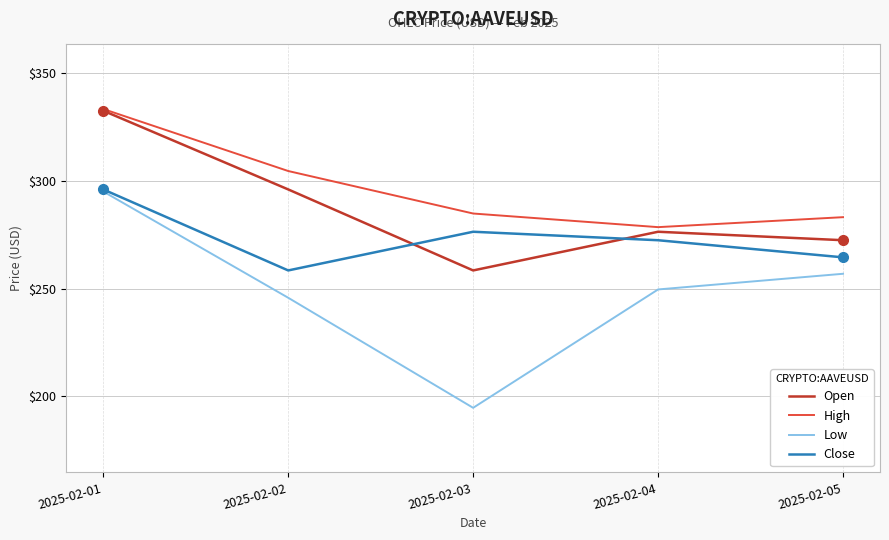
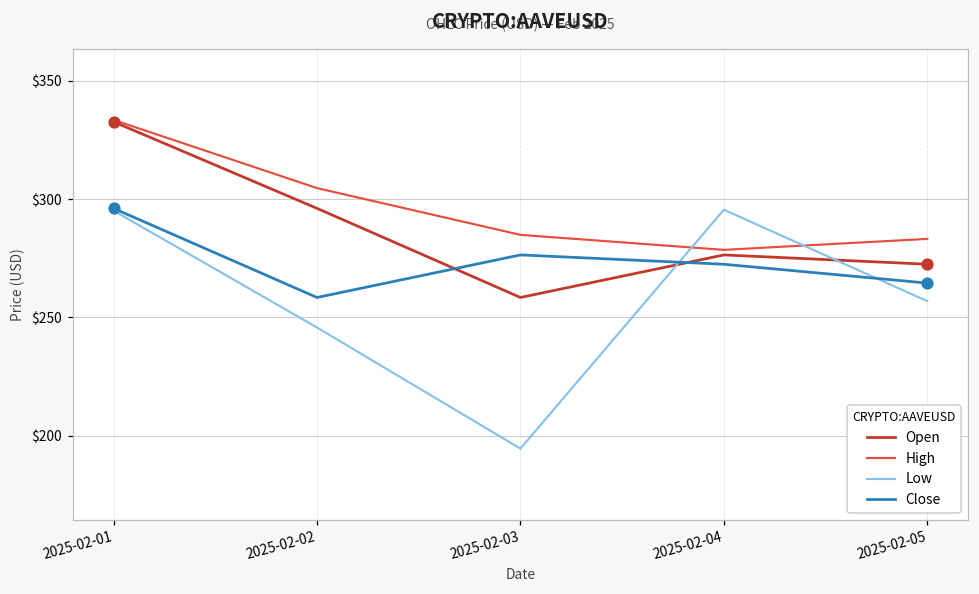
Low, 2025-02-04: $250 -> $296
